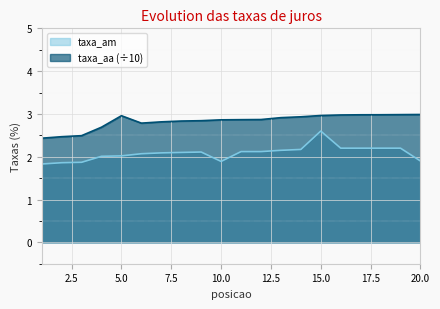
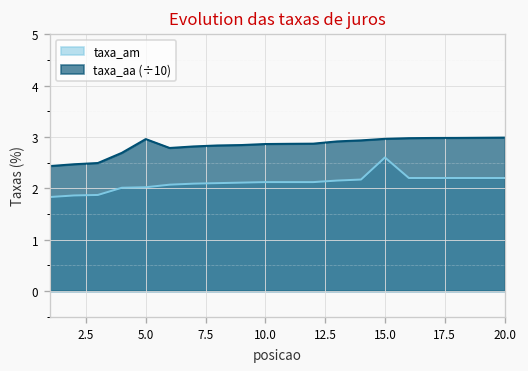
taxa_am, 10.0: 1.9 -> 2.1
taxa_am, 20.0: 1.9 -> 2.2
